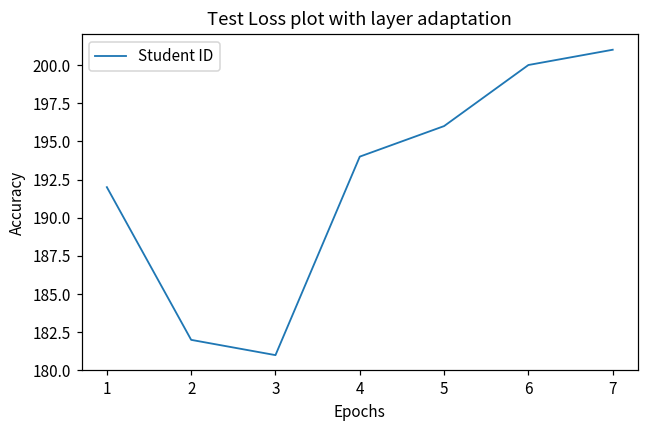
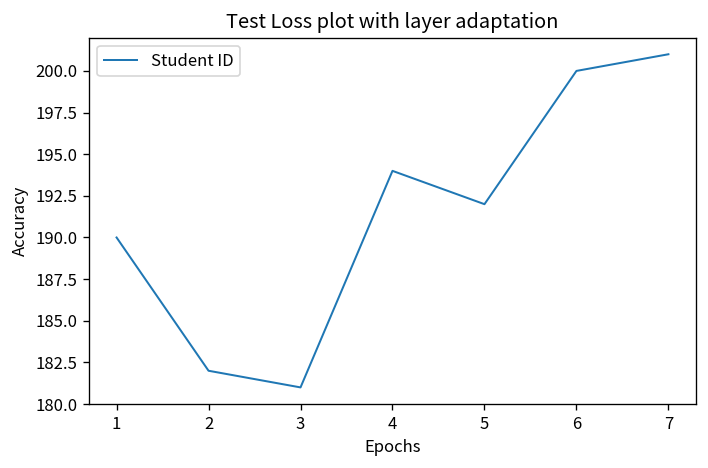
1: 192 -> 190
5: 196 -> 192
